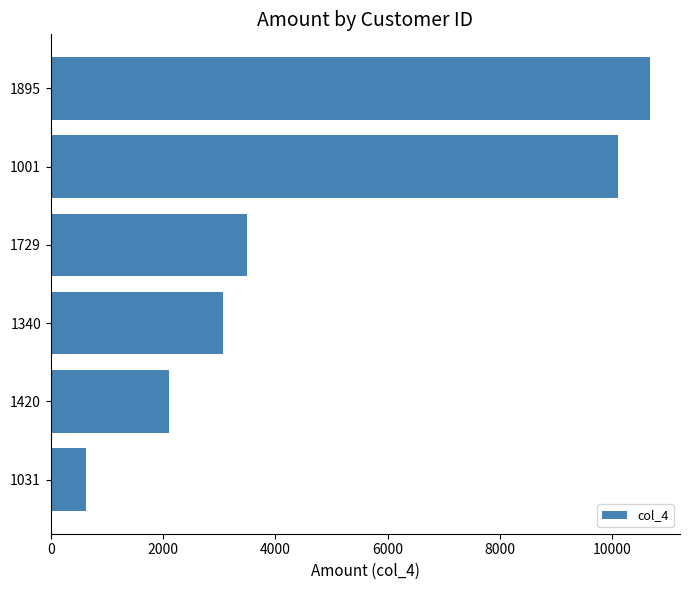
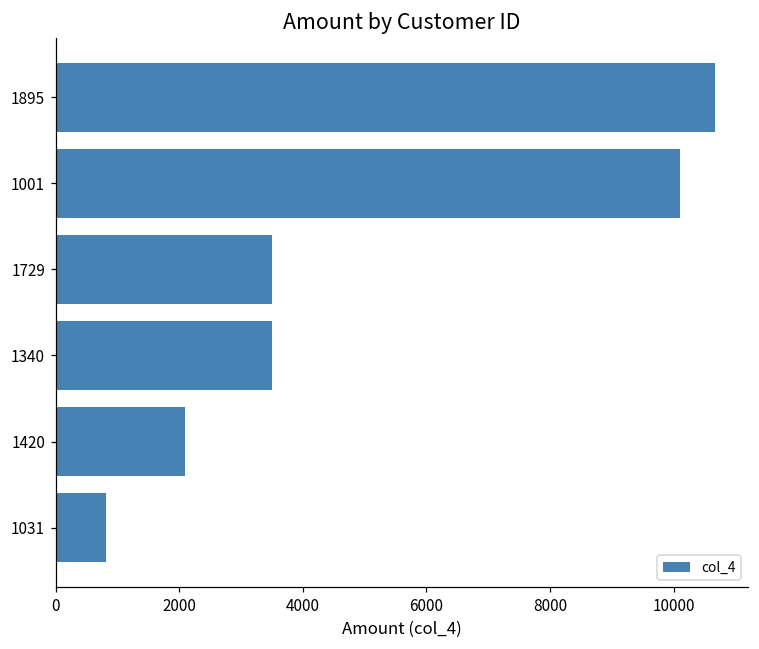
1340: 3100 -> 3500
1031: 600 -> 800
